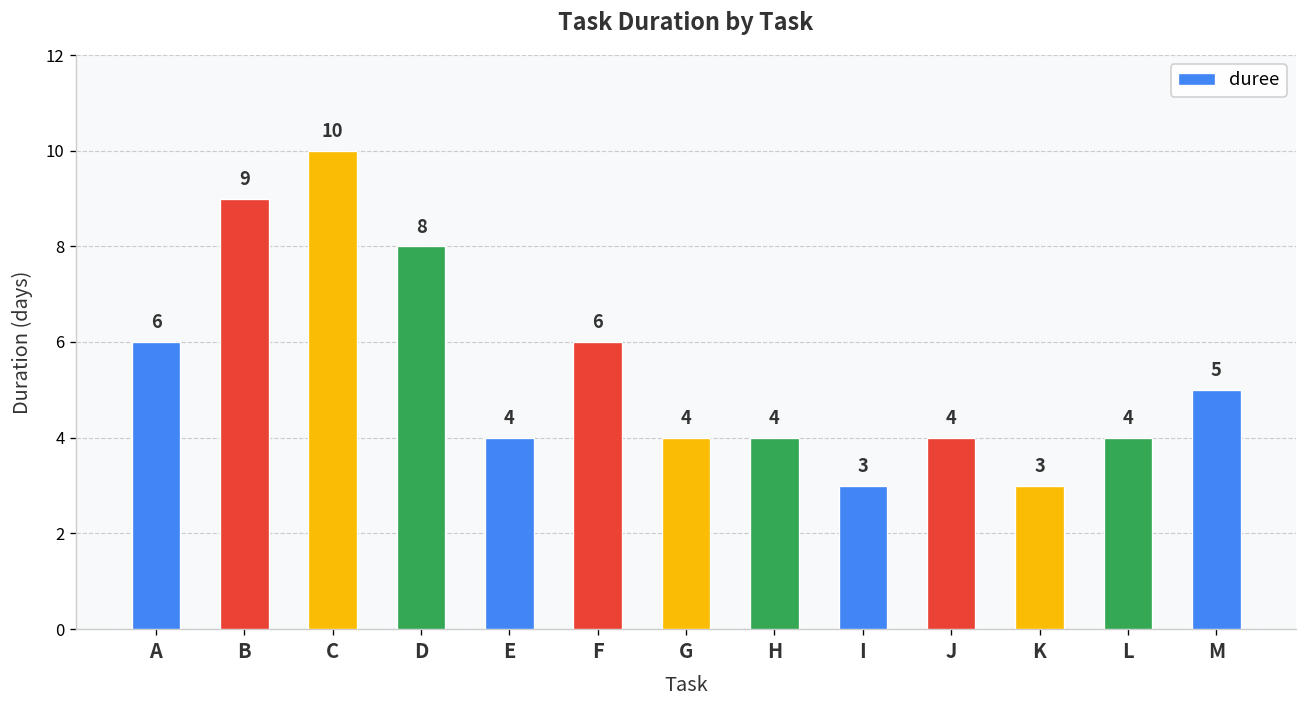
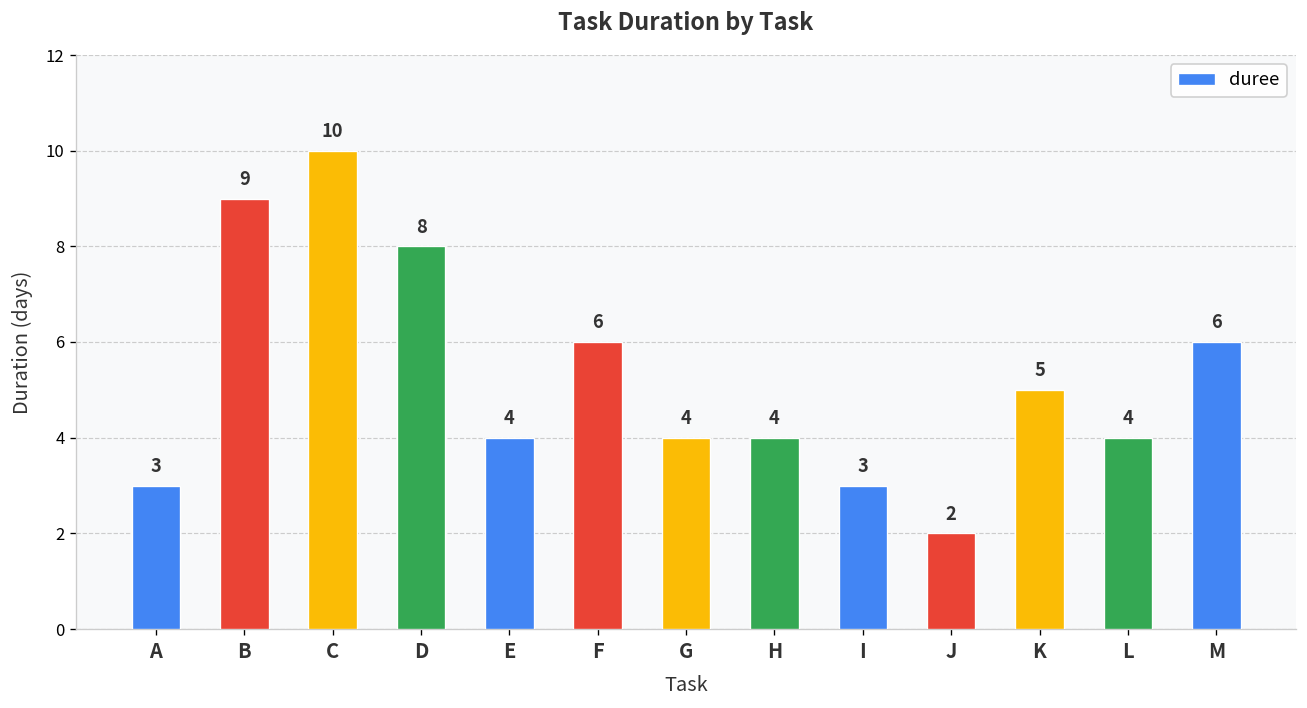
A: 6 -> 3
J: 4 -> 2
K: 3 -> 5
M: 5 -> 6
